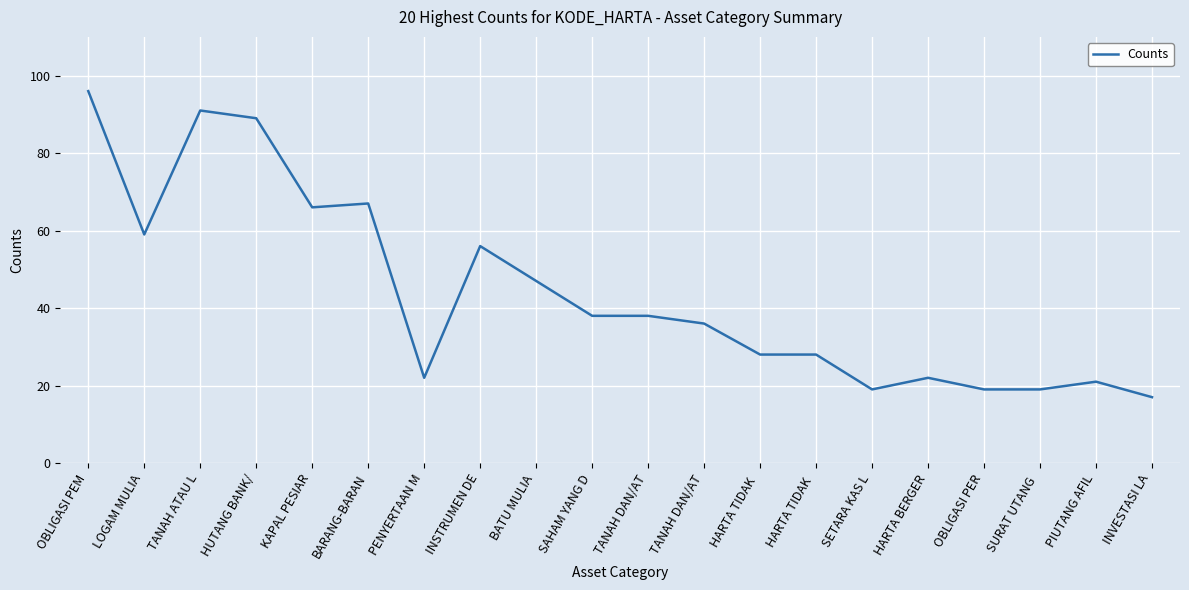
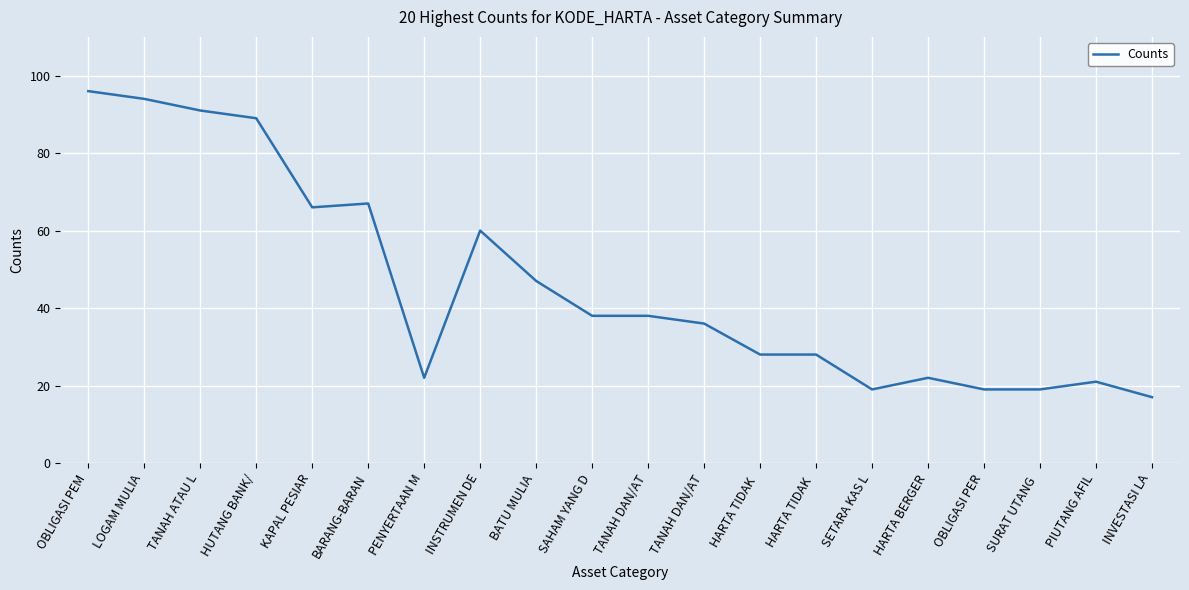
LOGAM MULIA: 59 -> 94
INSTRUMEN DE: 56 -> 60
